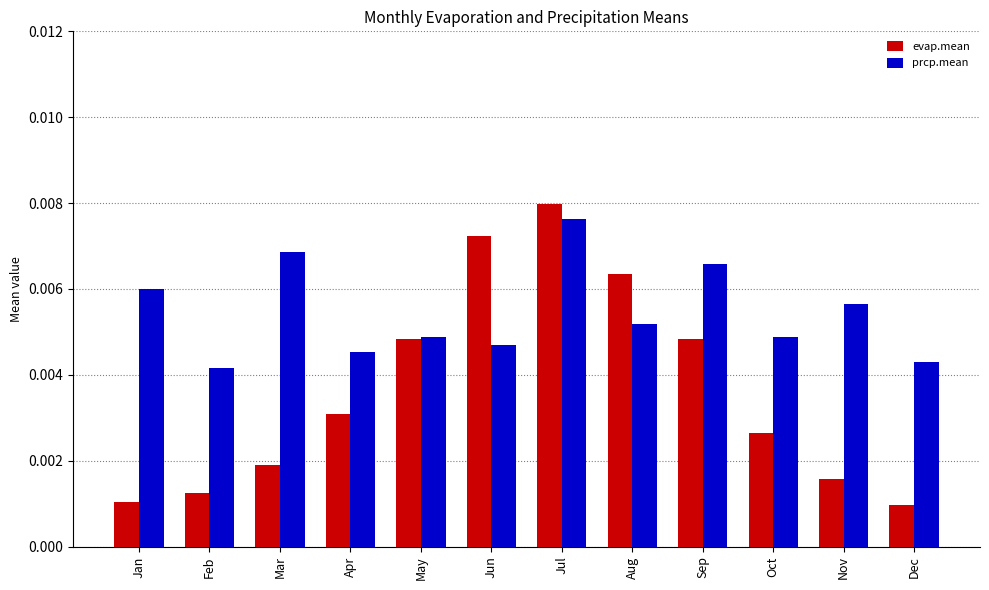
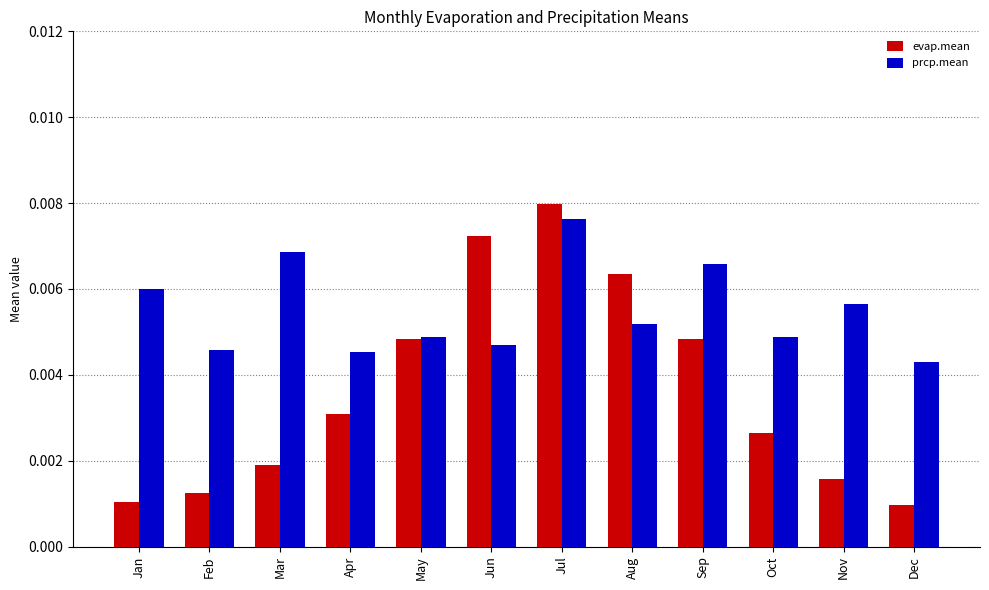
prcp.mean, Feb: 0.0042 -> 0.0046
